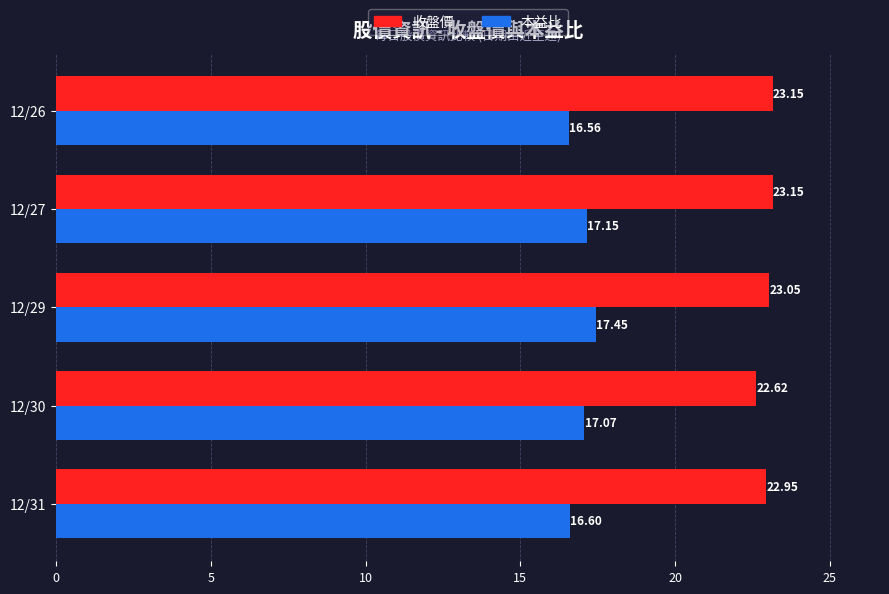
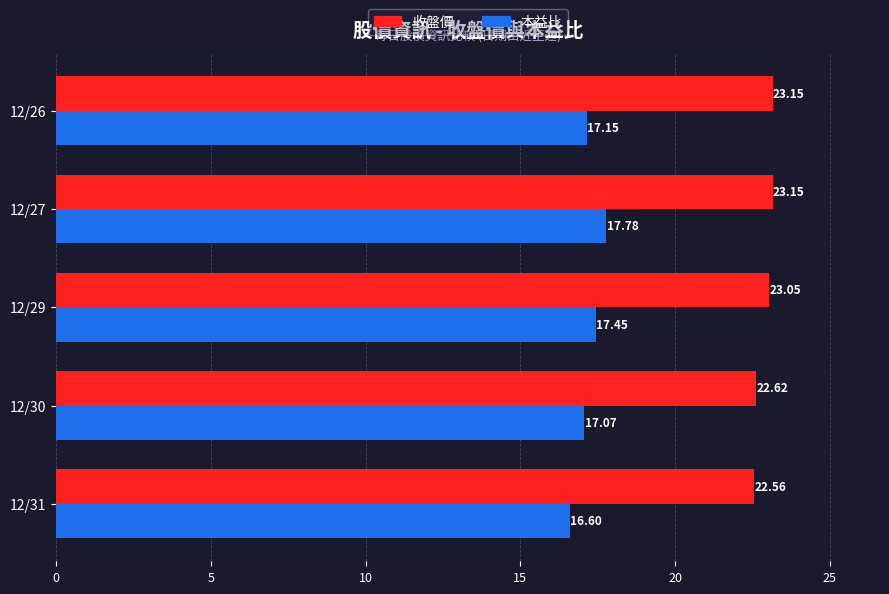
本益比, 12/26: 16.56 -> 17.15
本益比, 12/27: 17.15 -> 17.78
收盤價, 12/31: 22.95 -> 22.56
